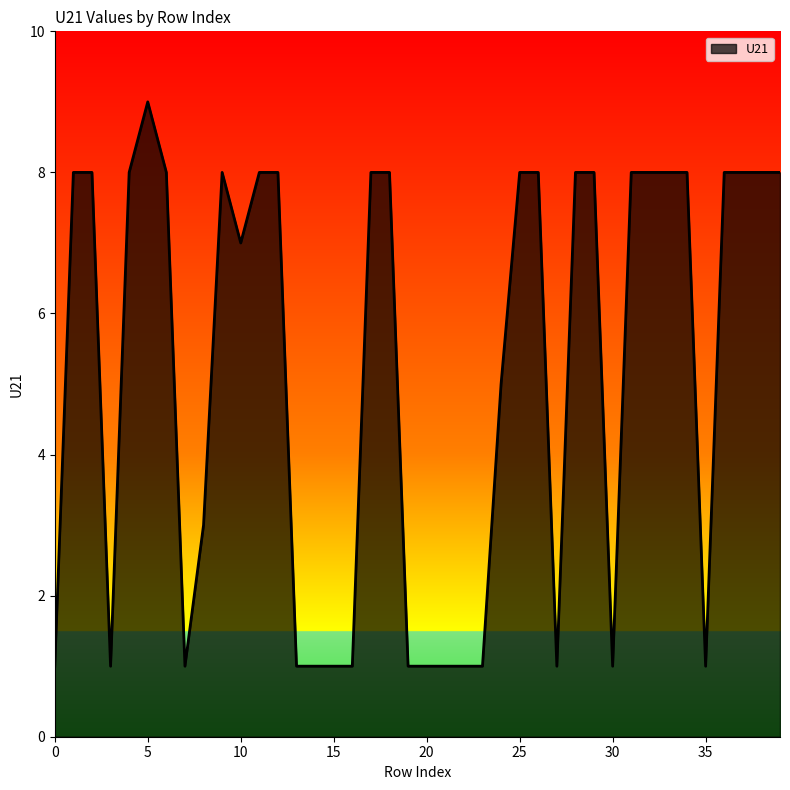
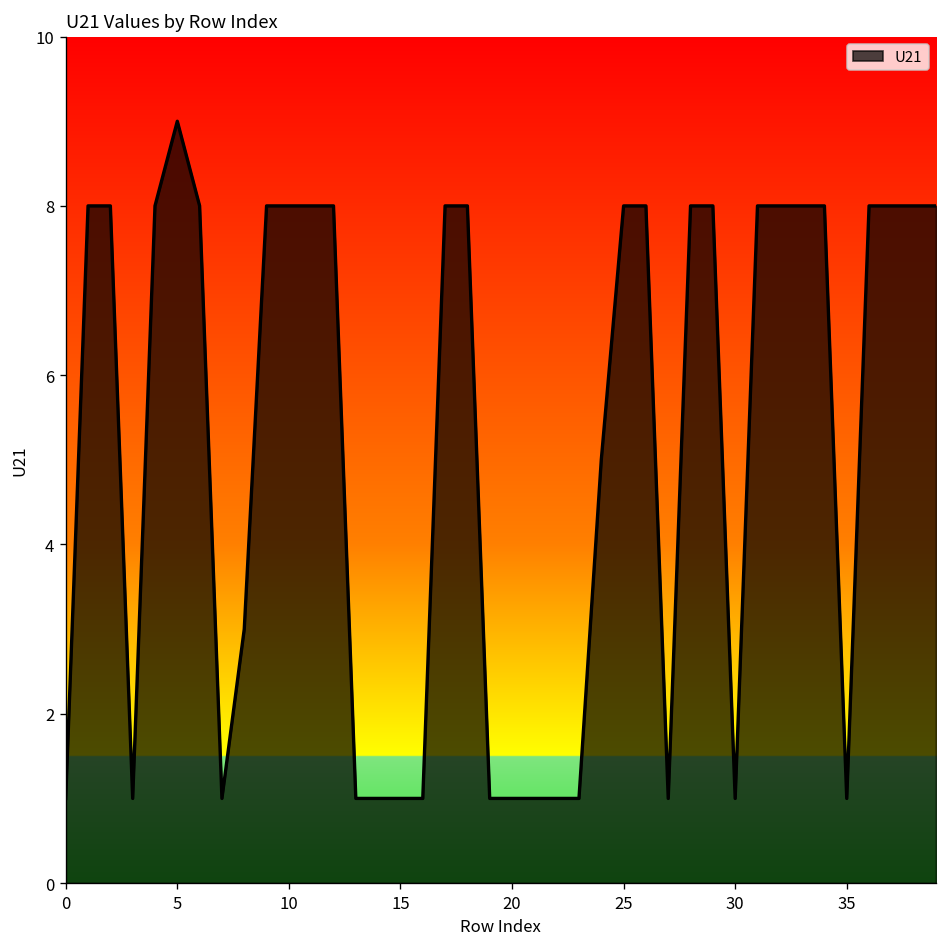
10: 7 -> 8
